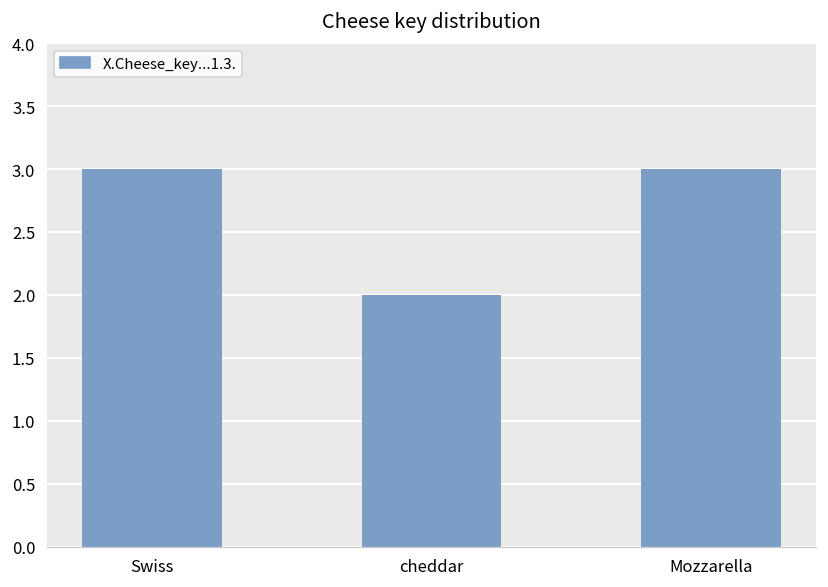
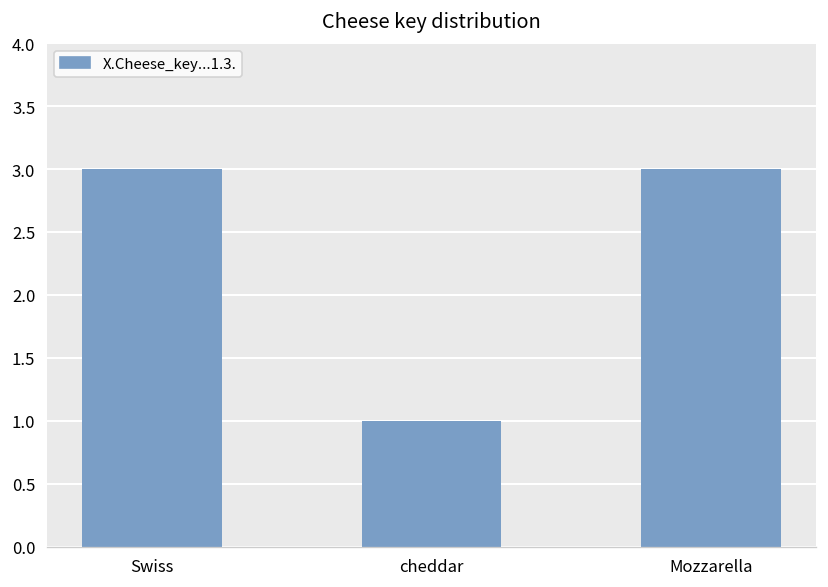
cheddar: 2 -> 1
